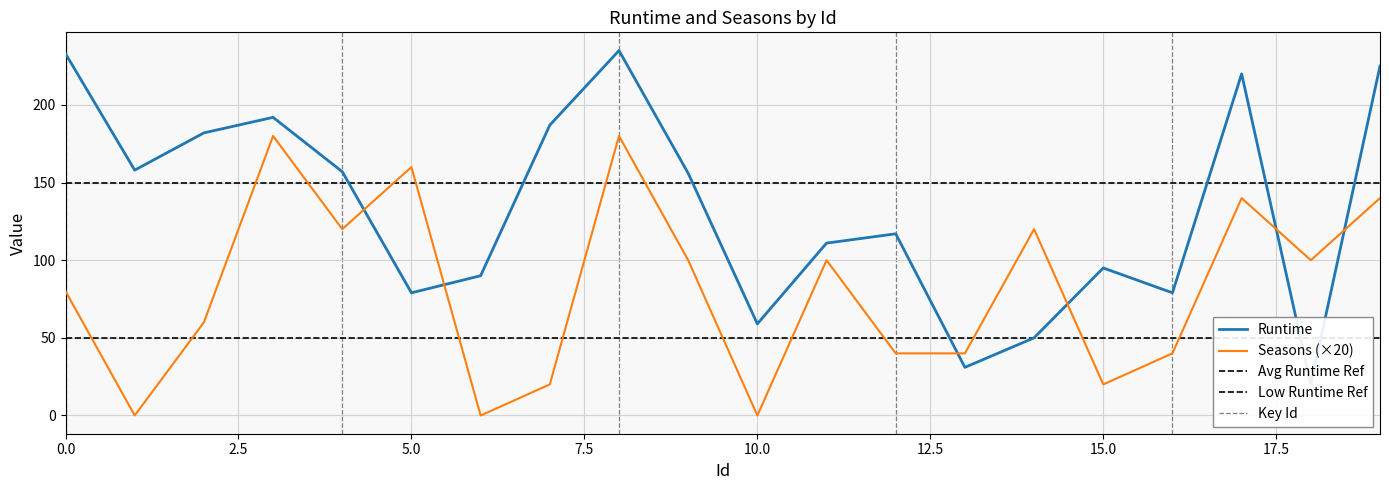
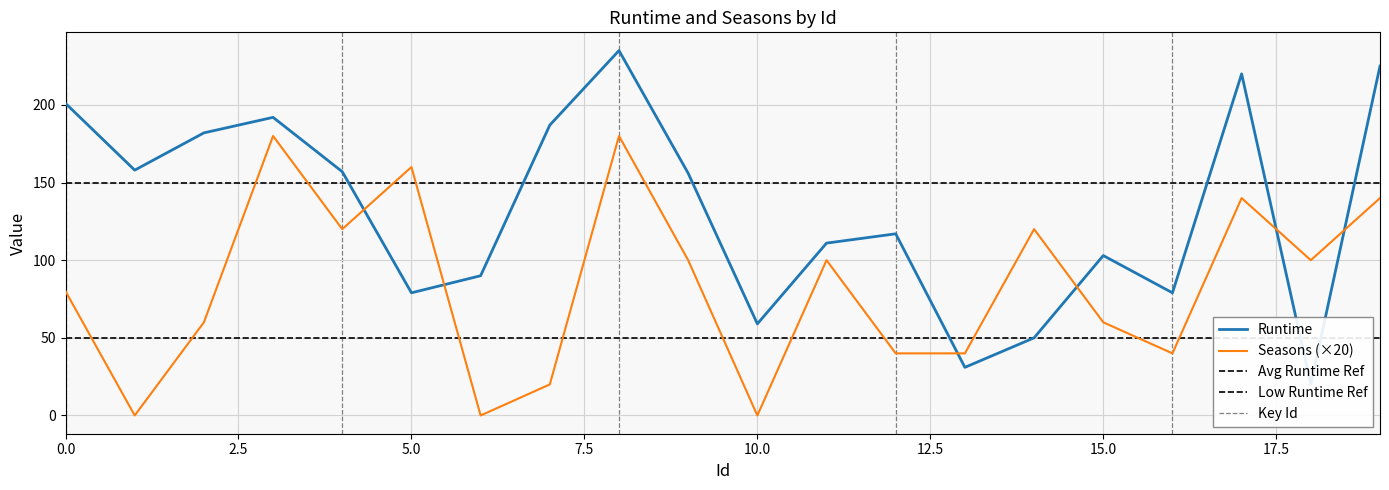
Runtime, 0.0: 233 -> 201
Runtime, 15.0: 95 -> 103
Seasons (×20), 15.0: 20 -> 60
